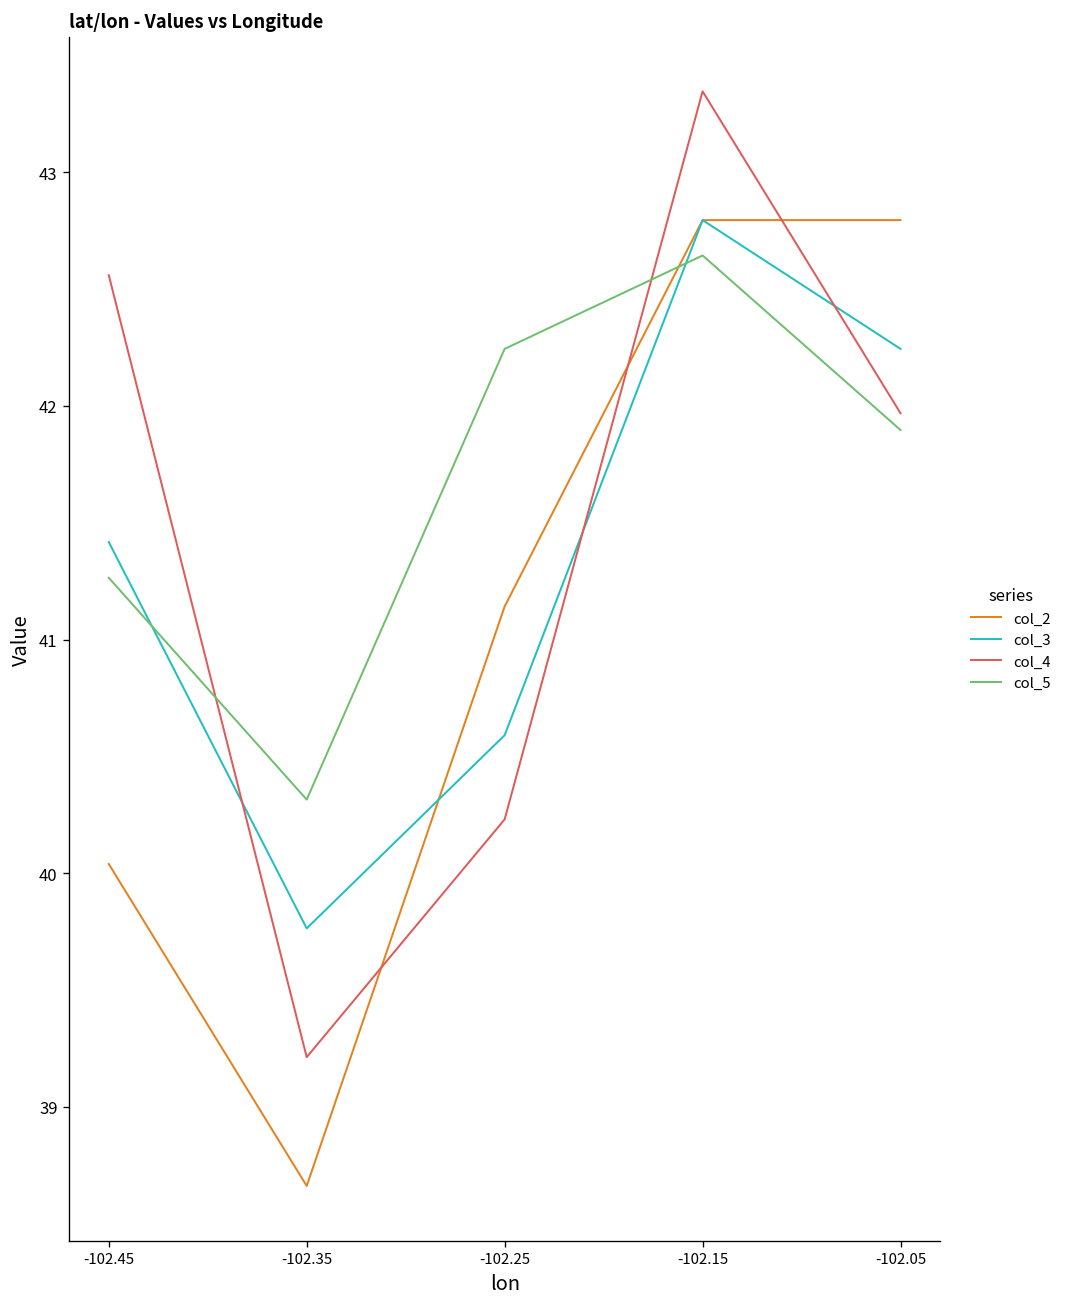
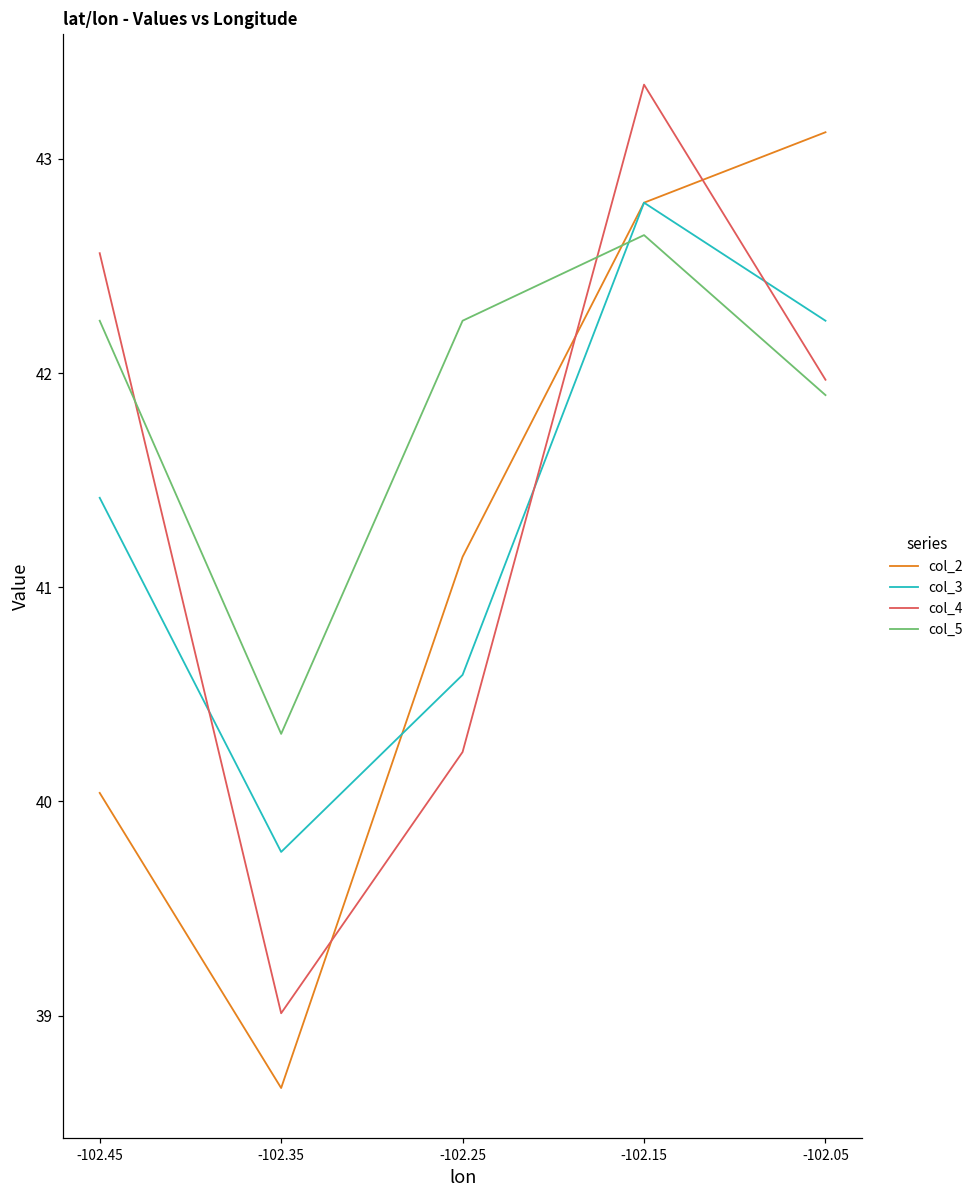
col_5, -102.45: 41.26 -> 42.24
col_4, -102.35: 39.21 -> 39.01
col_2, -102.05: 42.80 -> 43.12
